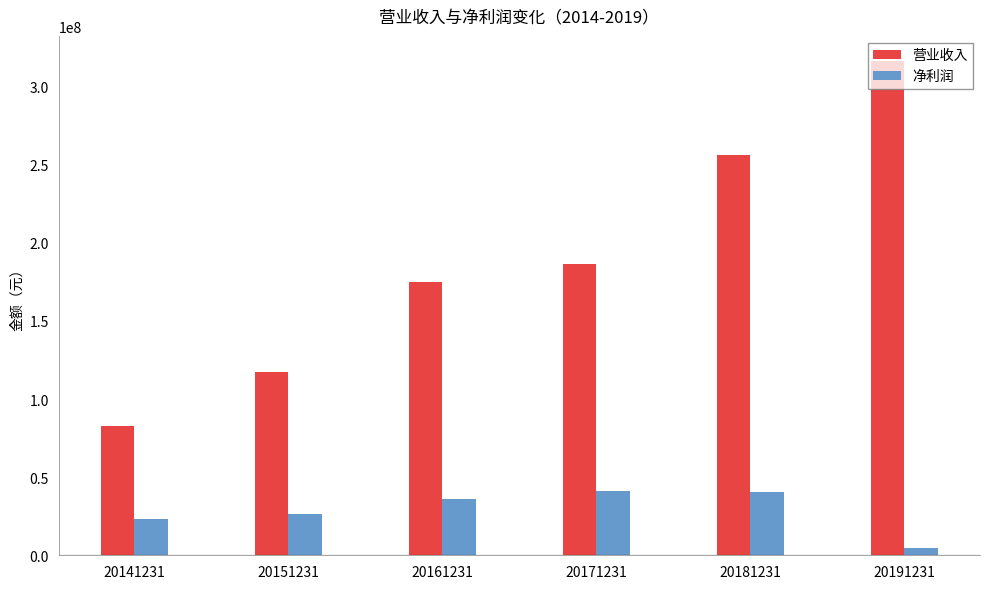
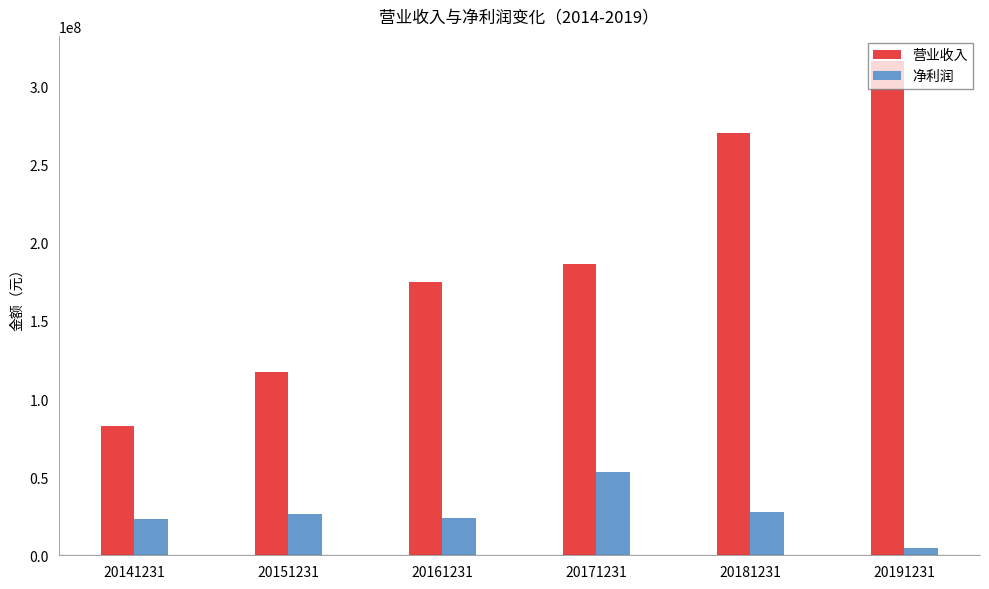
净利润, 20161231: 36000000 -> 24000000
净利润, 20171231: 41000000 -> 53000000
营业收入, 20181231: 256000000 -> 270000000
净利润, 20181231: 41000000 -> 28000000
